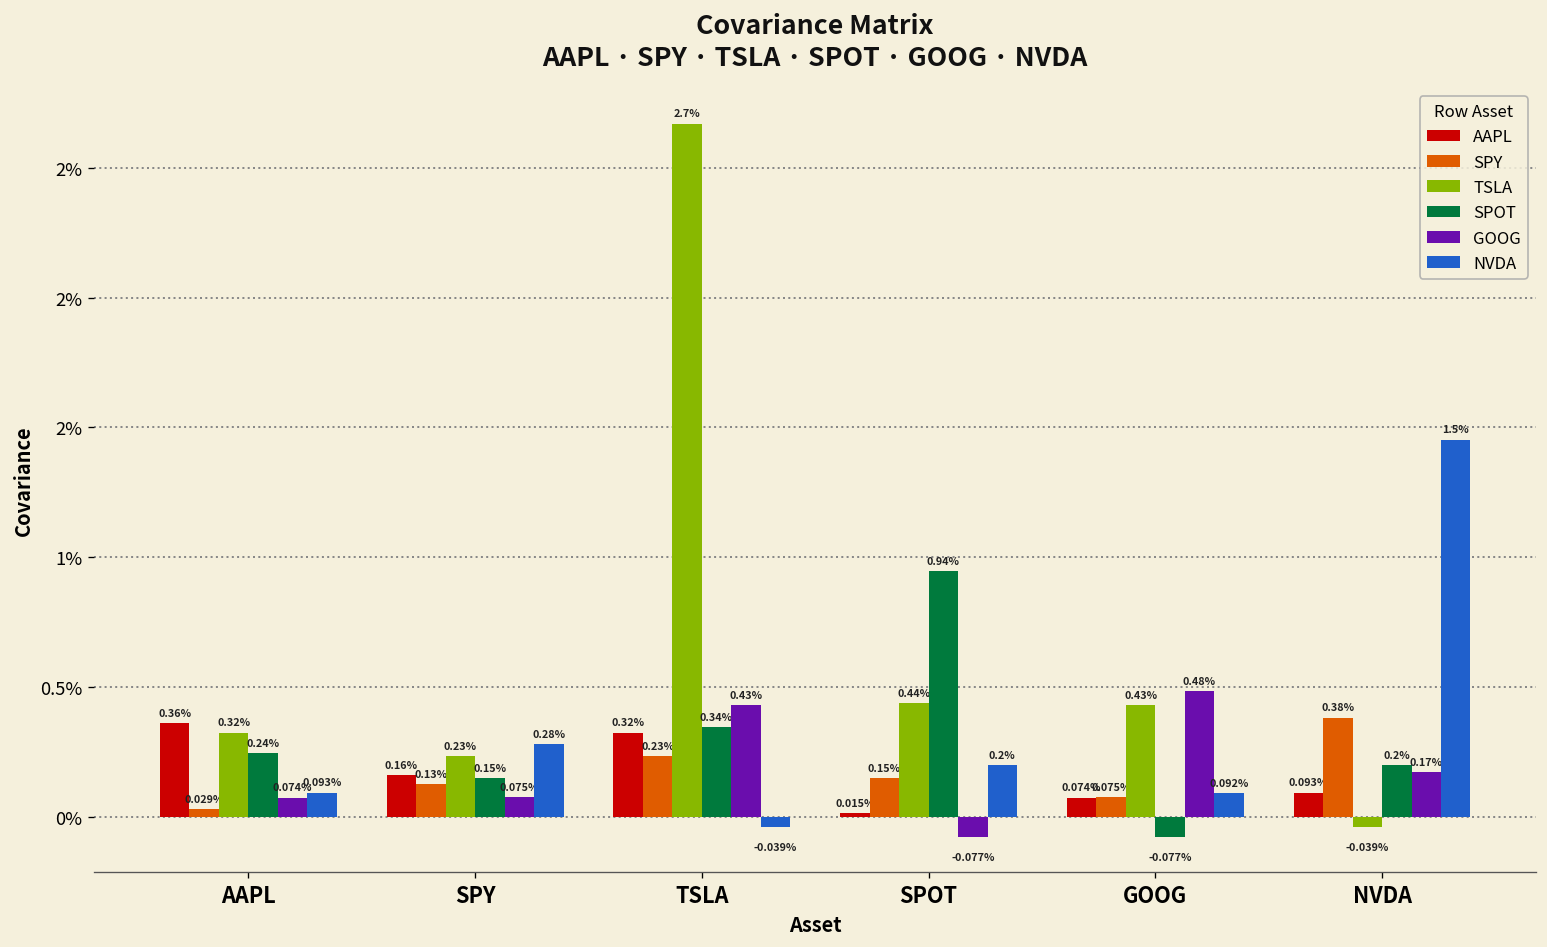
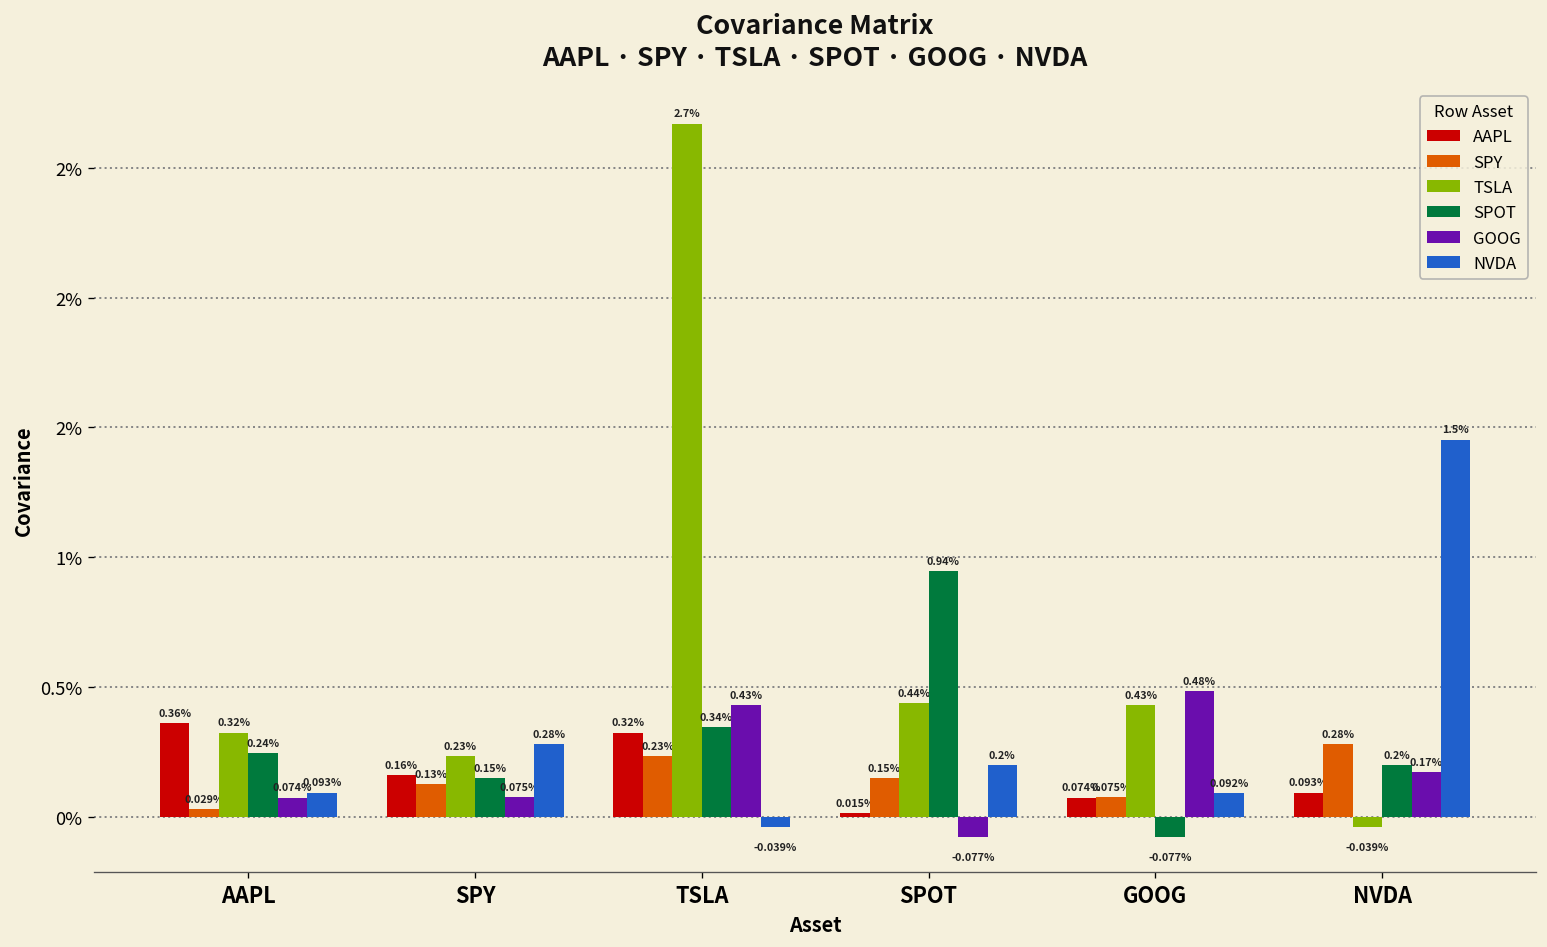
SPY, NVDA: 0.38% -> 0.28%
